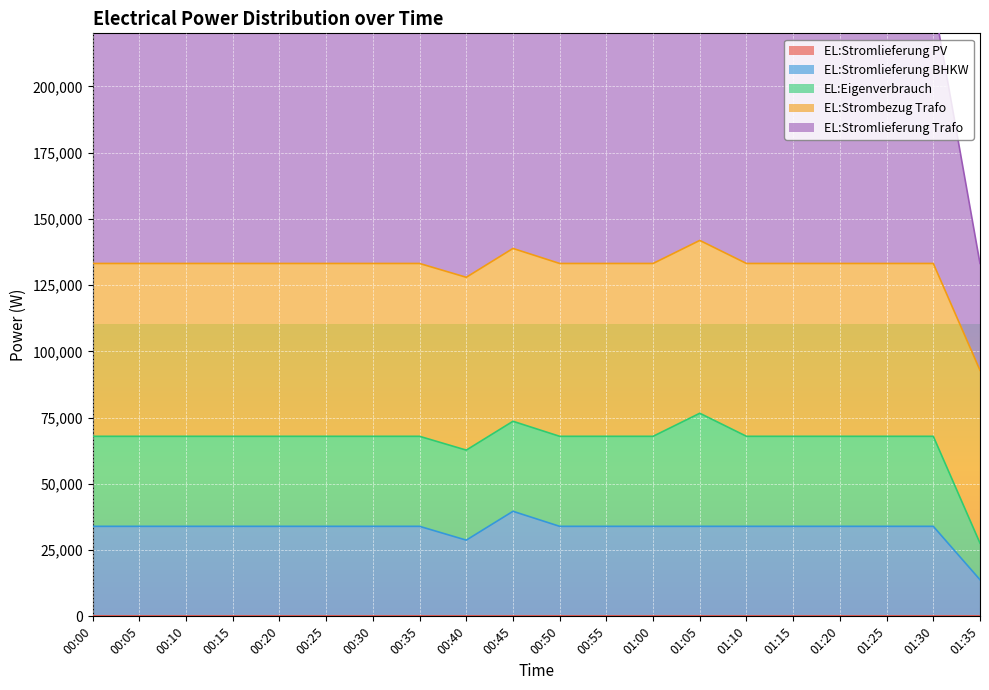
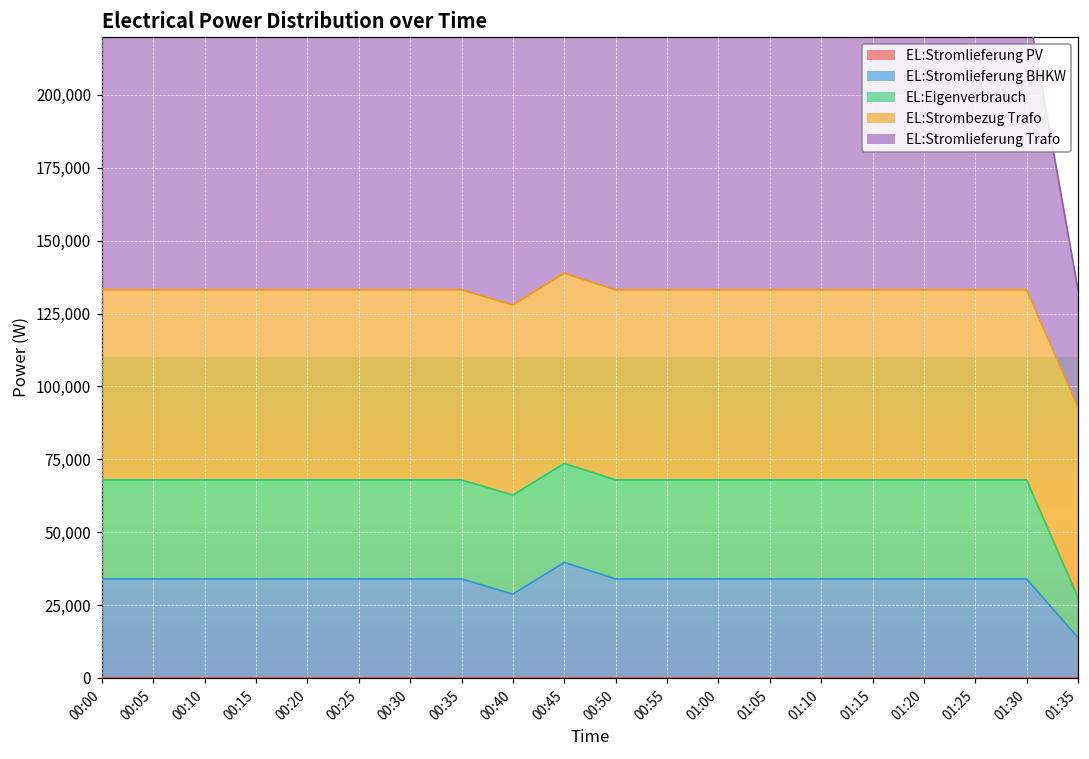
EL:Eigenverbrauch, 01:05: 43,000 -> 34,000
